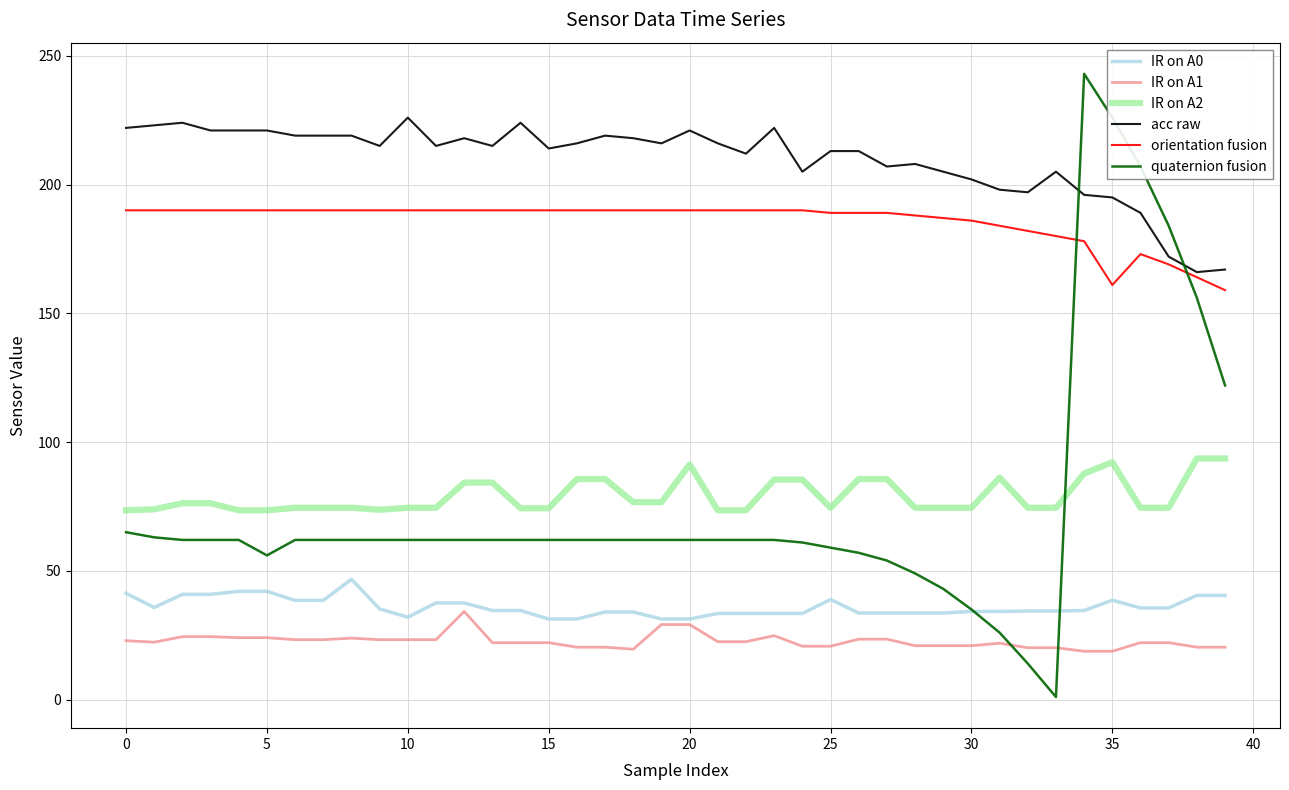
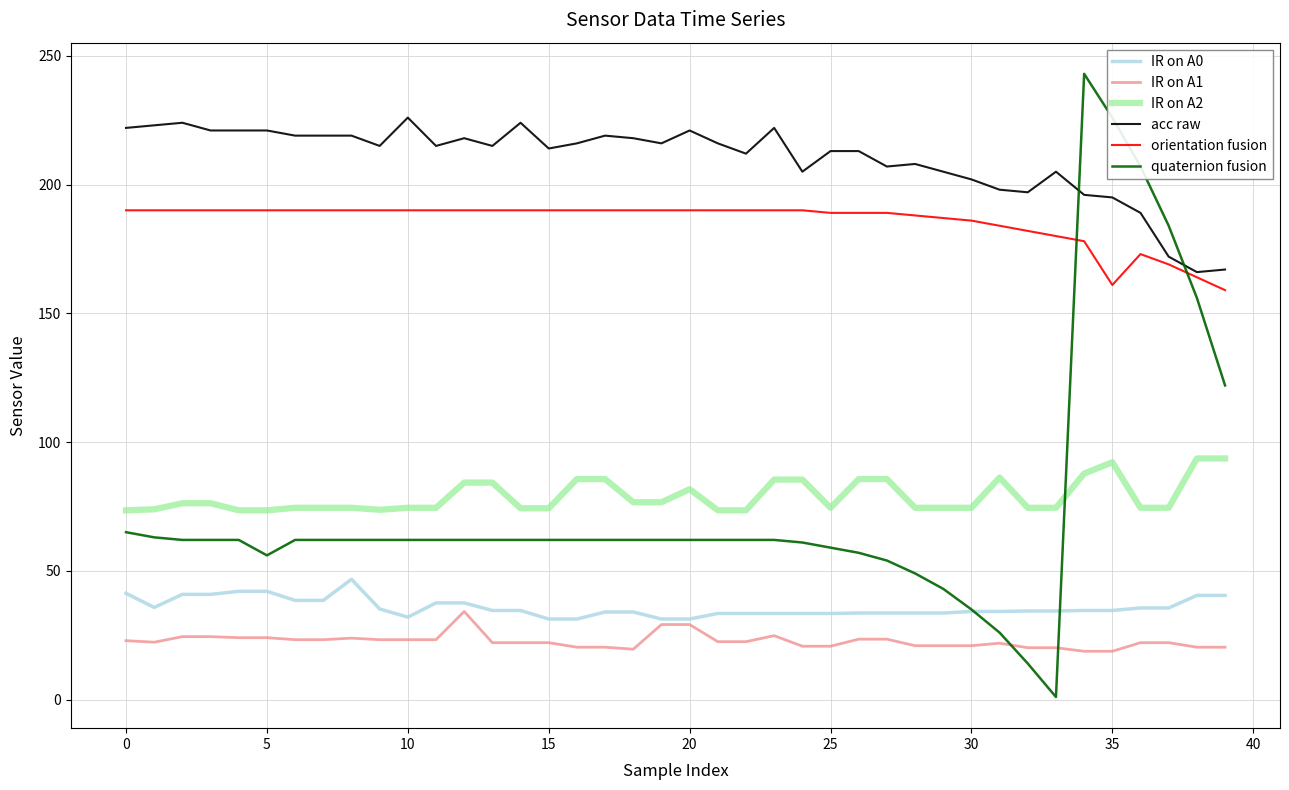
IR on A2, 20: 91 -> 82
IR on A0, 25: 39 -> 33
IR on A0, 35: 39 -> 35
